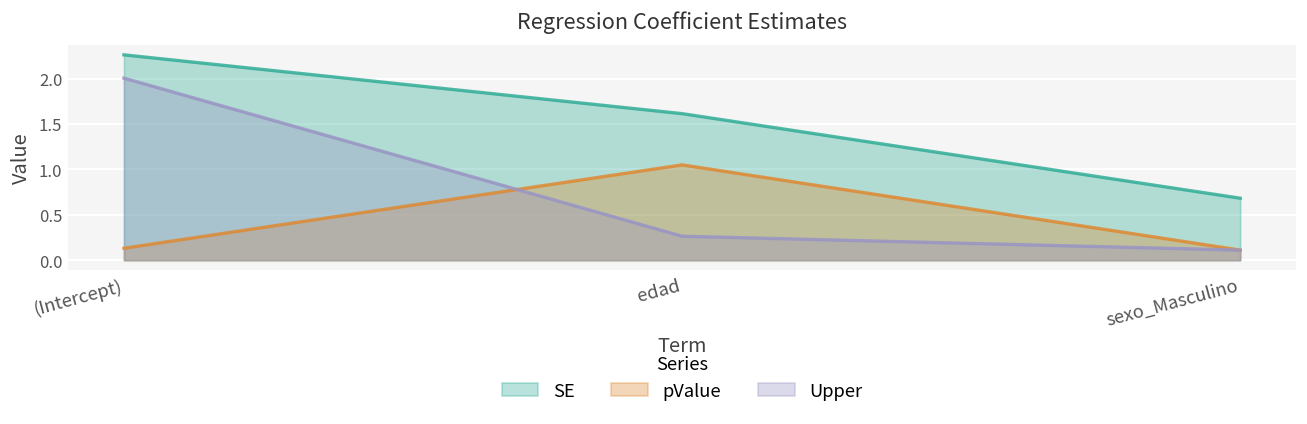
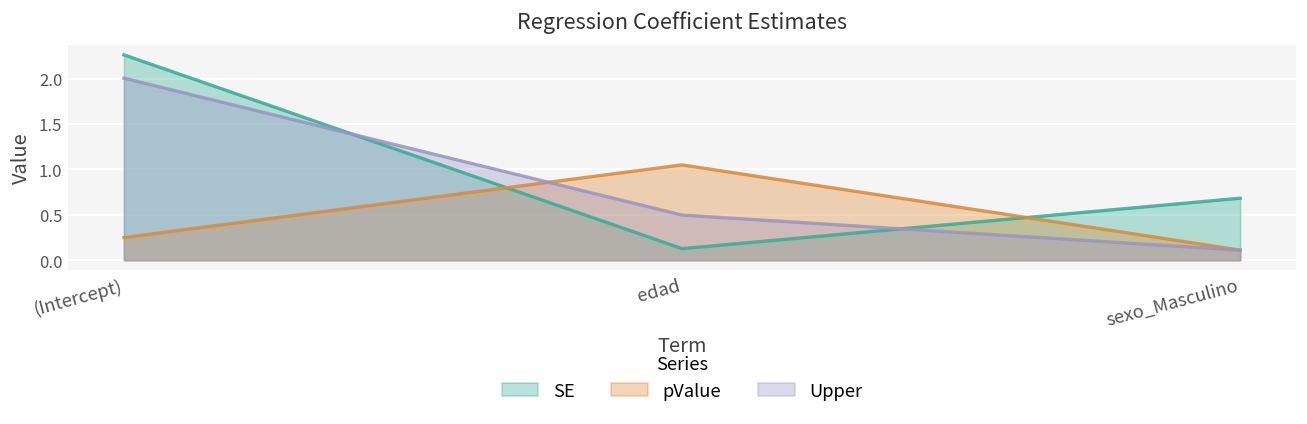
pValue, (Intercept): 0.1 -> 0.2
SE, edad: 1.6 -> 0.1
Upper, edad: 0.3 -> 0.5
